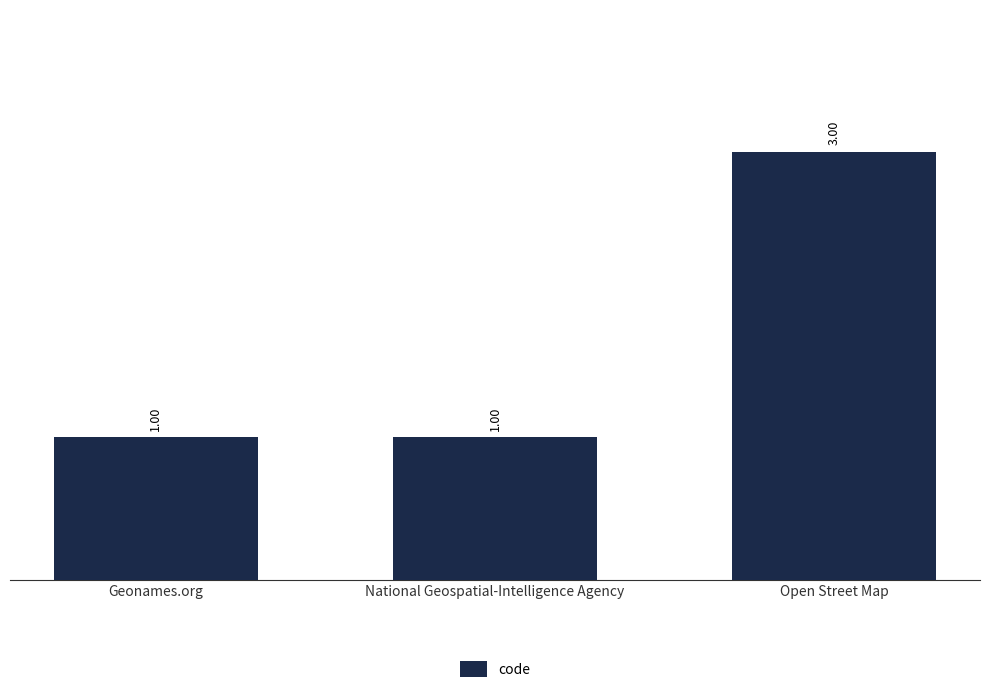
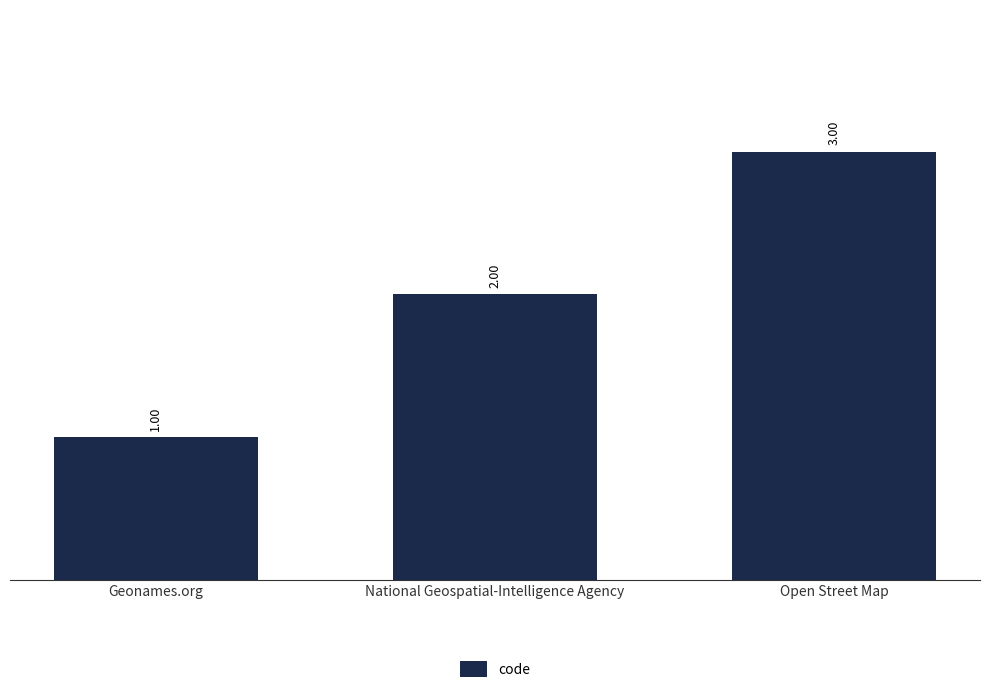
National Geospatial-Intelligence Agency: 1.00 -> 2.00
